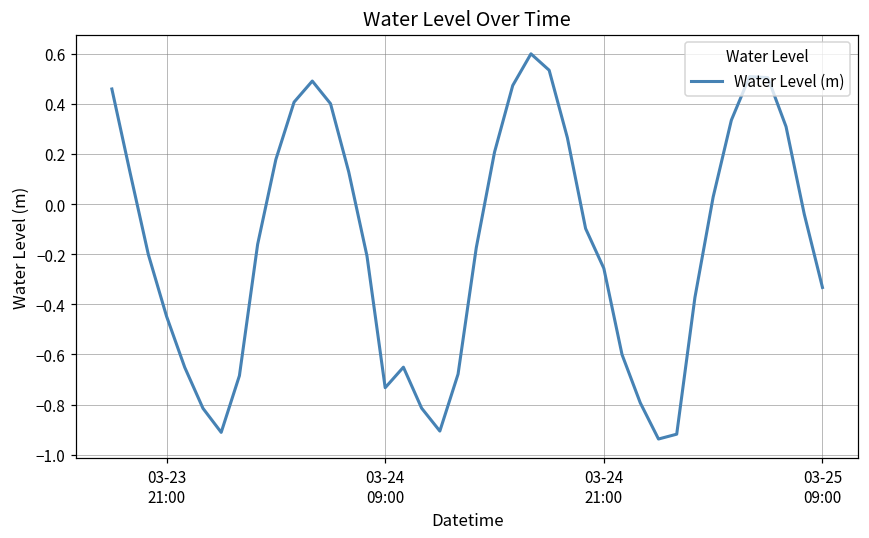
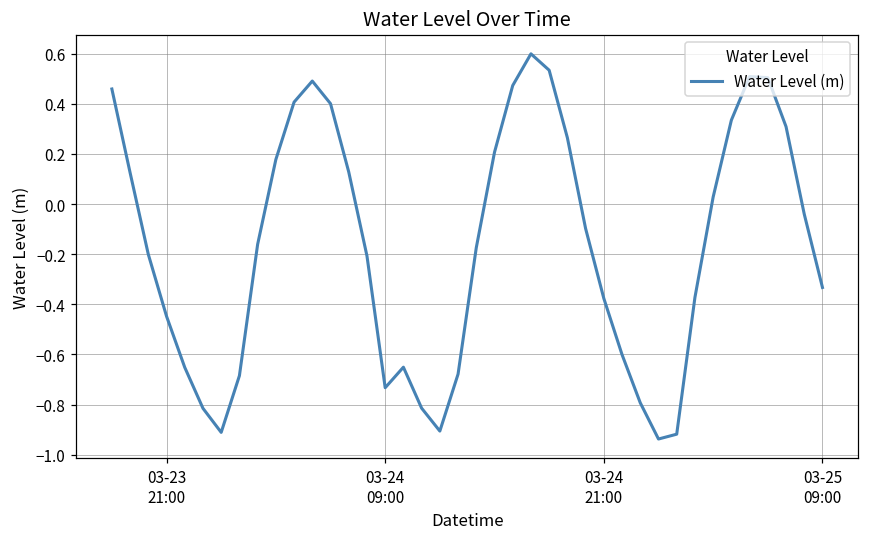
03-24 21:00: -0.26 -> -0.38
